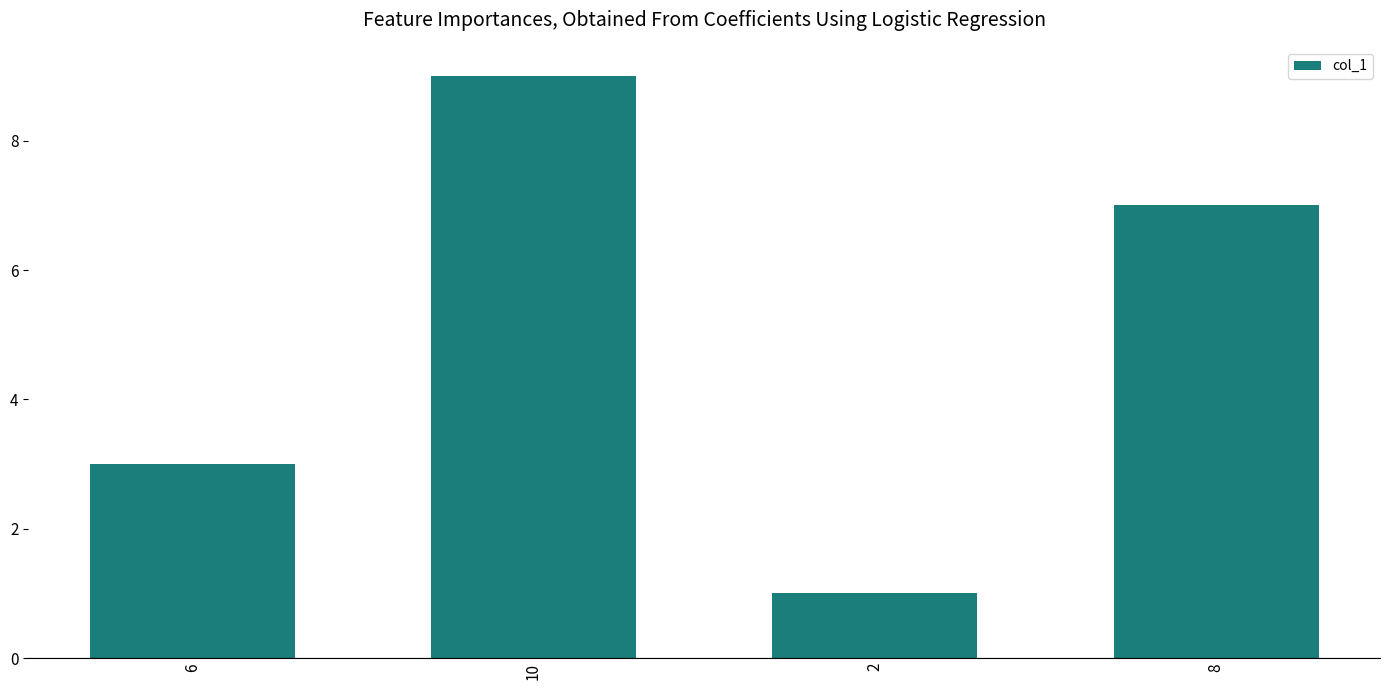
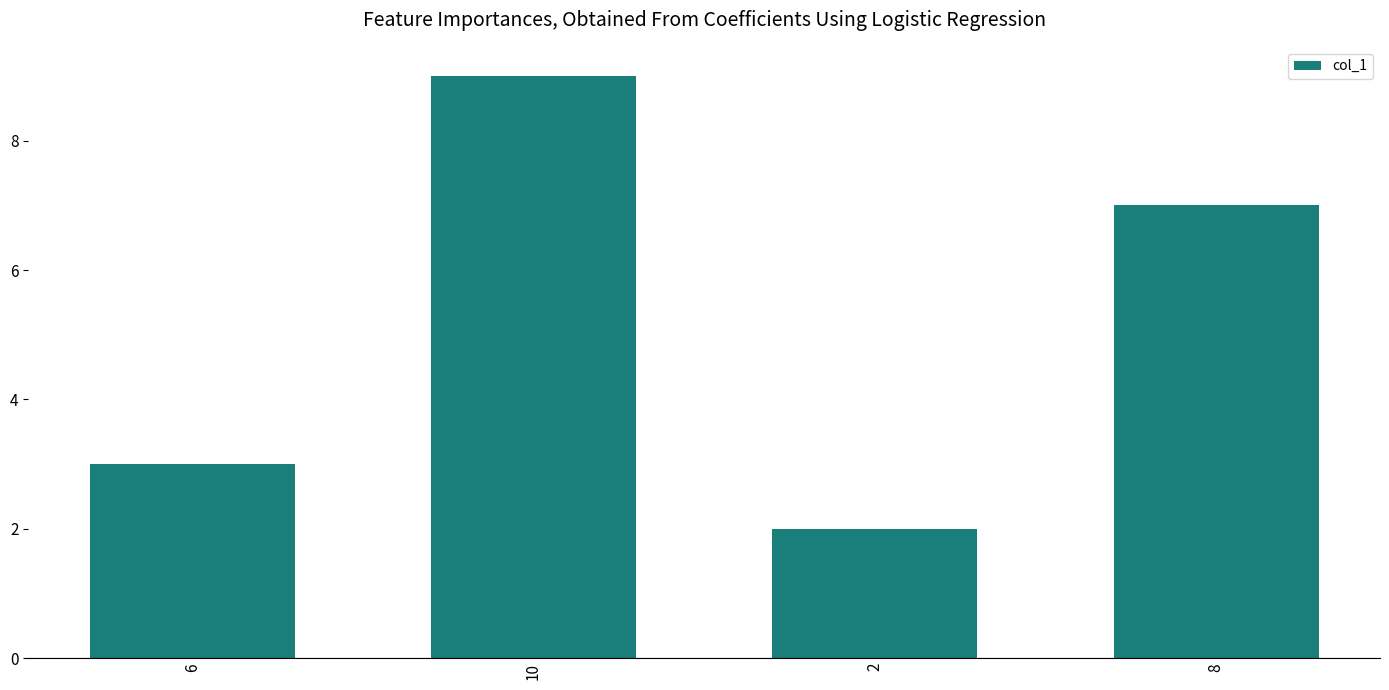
2: 1 -> 2
